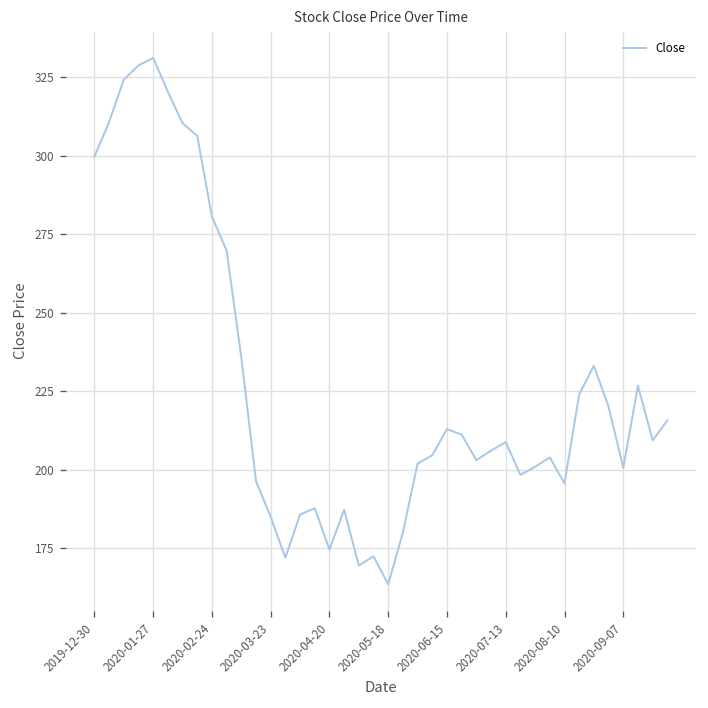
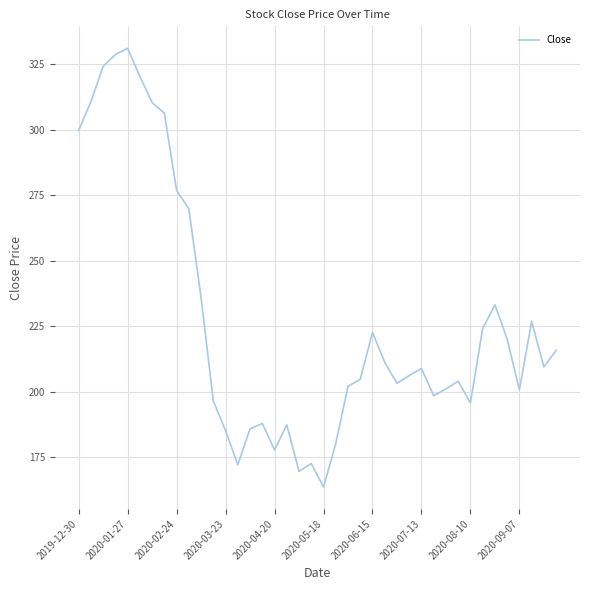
2020-02-24: 281 -> 277
2020-04-20: 175 -> 178
2020-06-15: 213 -> 223
